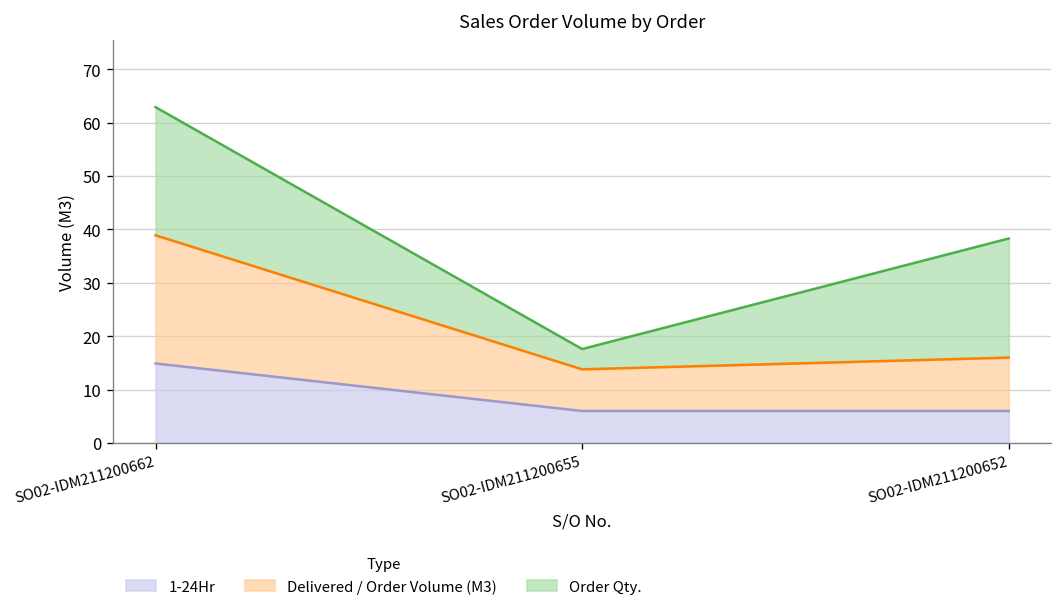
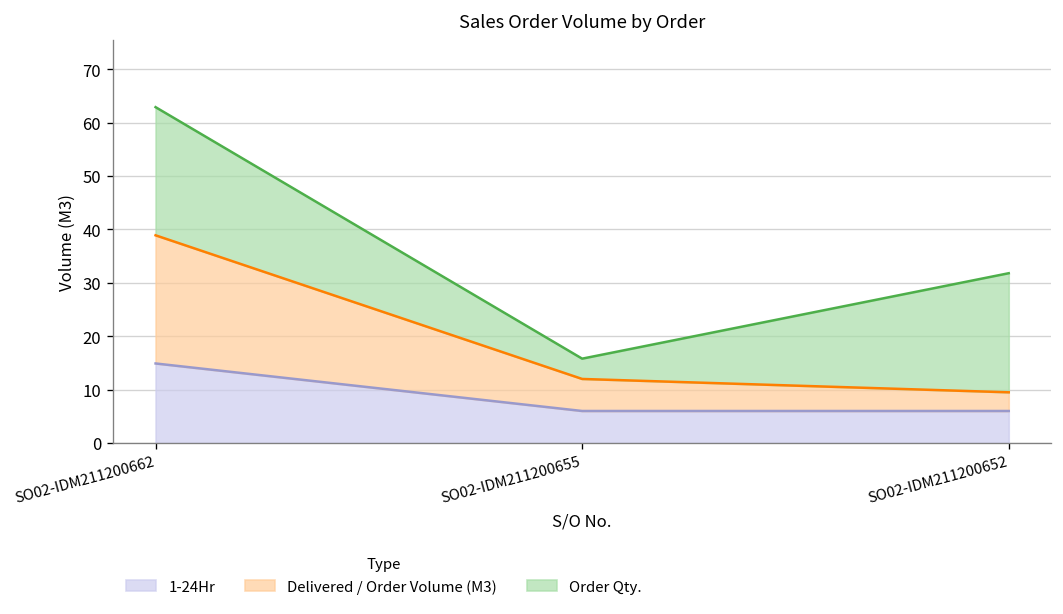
Delivered / Order Volume (M3), SO02-IDM211200655: 8 -> 6
Delivered / Order Volume (M3), SO02-IDM211200652: 10 -> 4
